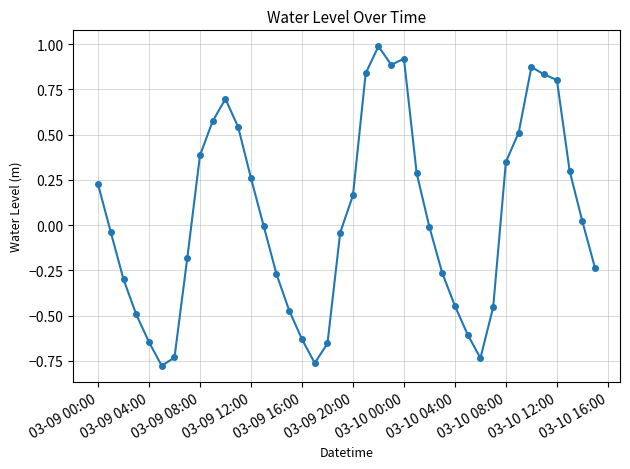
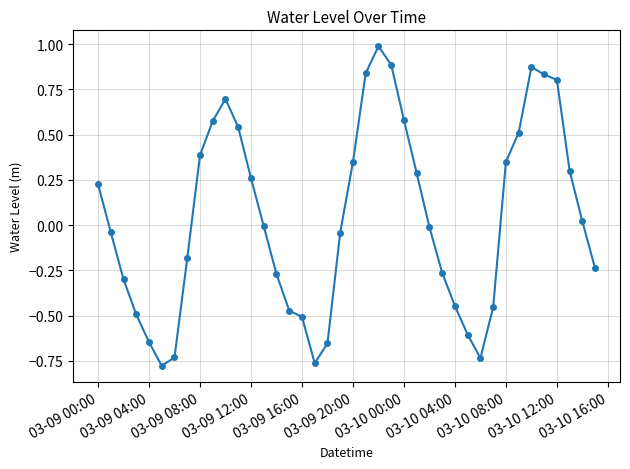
03-09 16:00: -0.63 -> -0.51
03-09 20:00: 0.16 -> 0.35
03-10 00:00: 0.92 -> 0.58
